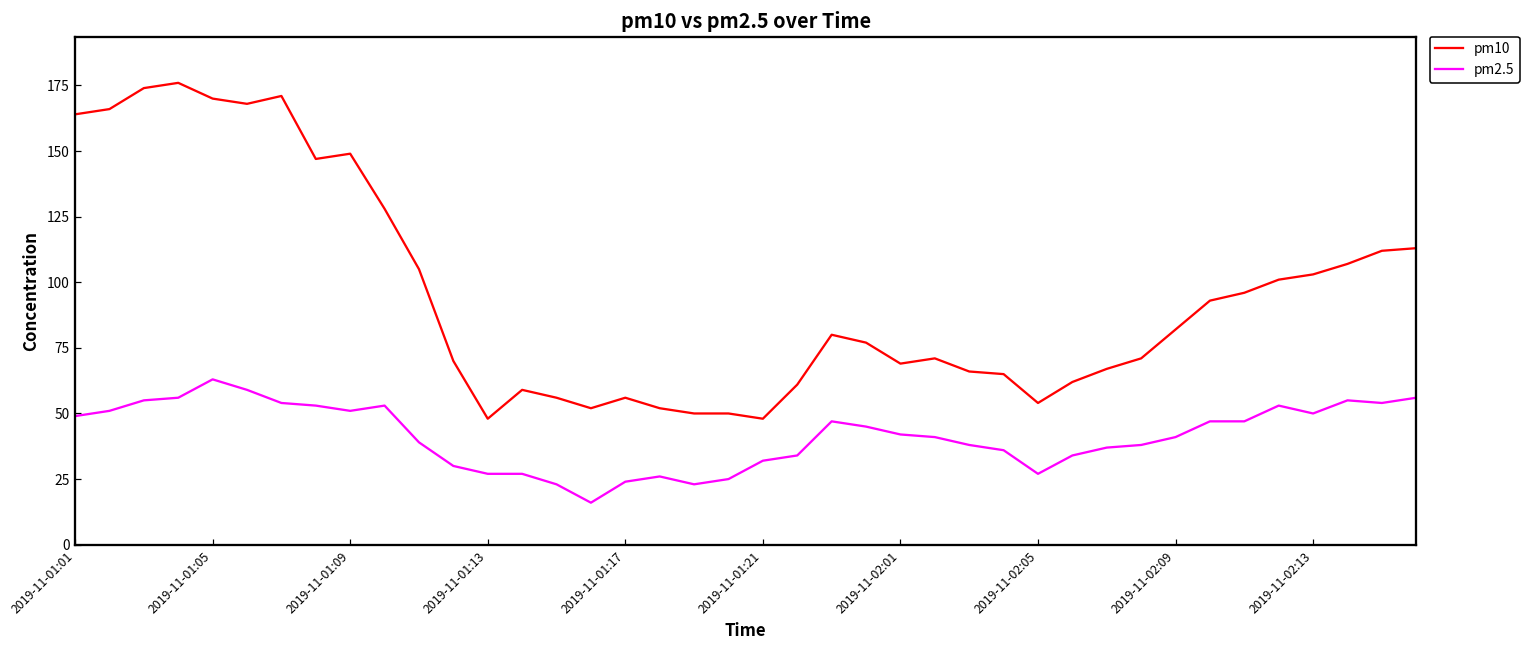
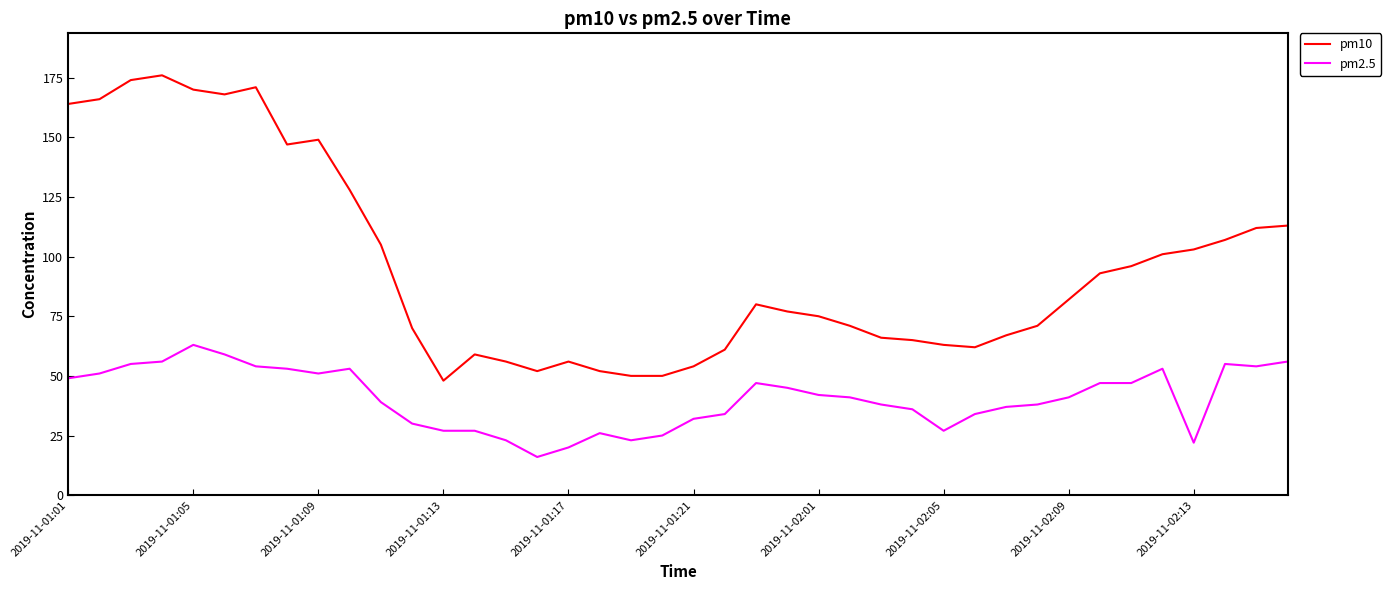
pm2.5, 2019-11-01:17: 24 -> 20
pm10, 2019-11-01:21: 48 -> 54
pm10, 2019-11-02:01: 69 -> 75
pm10, 2019-11-02:05: 54 -> 63
pm2.5, 2019-11-02:13: 50 -> 22
